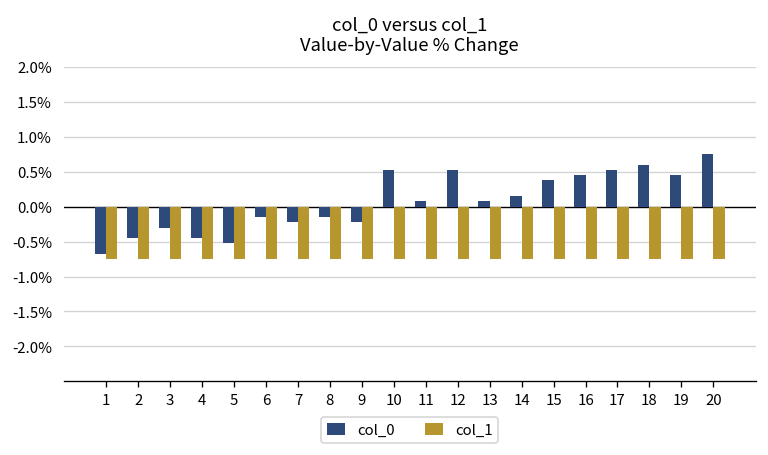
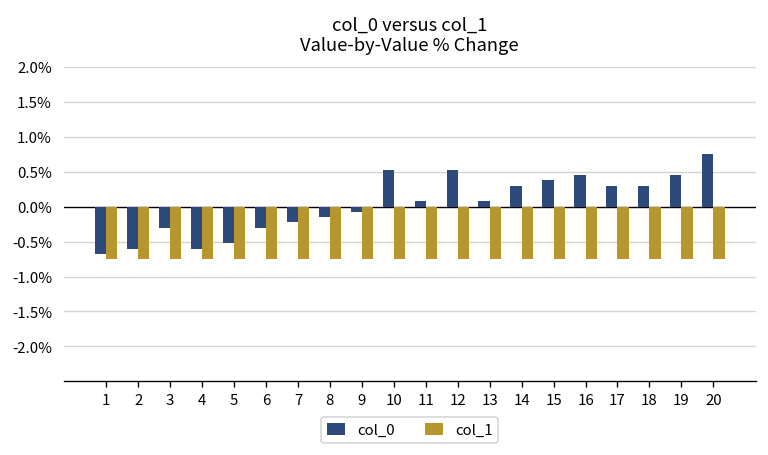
col_0, 2: -0.4% -> -0.6%
col_0, 4: -0.4% -> -0.6%
col_0, 6: -0.1% -> -0.3%
col_0, 9: -0.2% -> -0.1%
col_0, 14: 0.1% -> 0.3%
col_0, 17: 0.5% -> 0.3%
col_0, 18: 0.6% -> 0.3%
